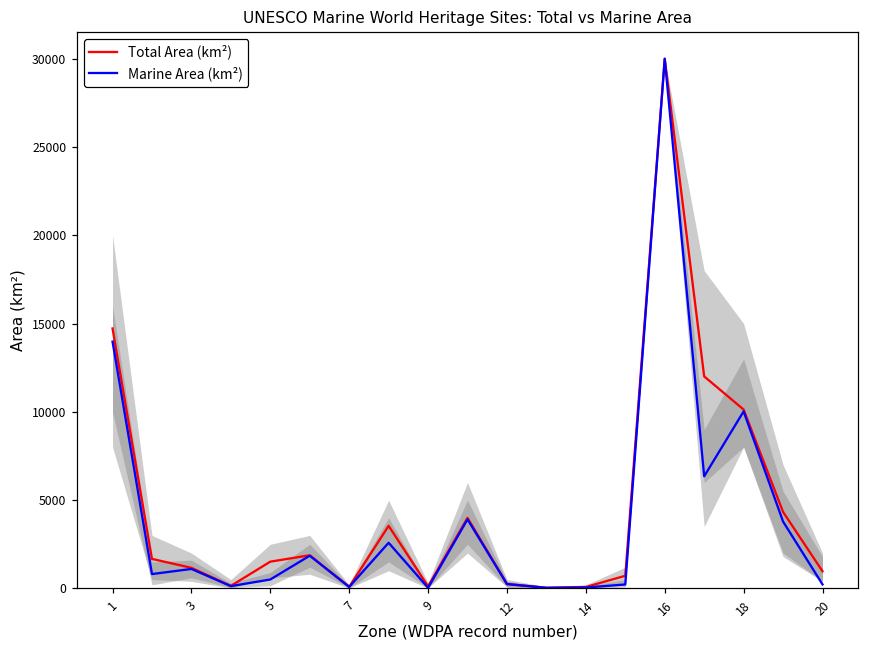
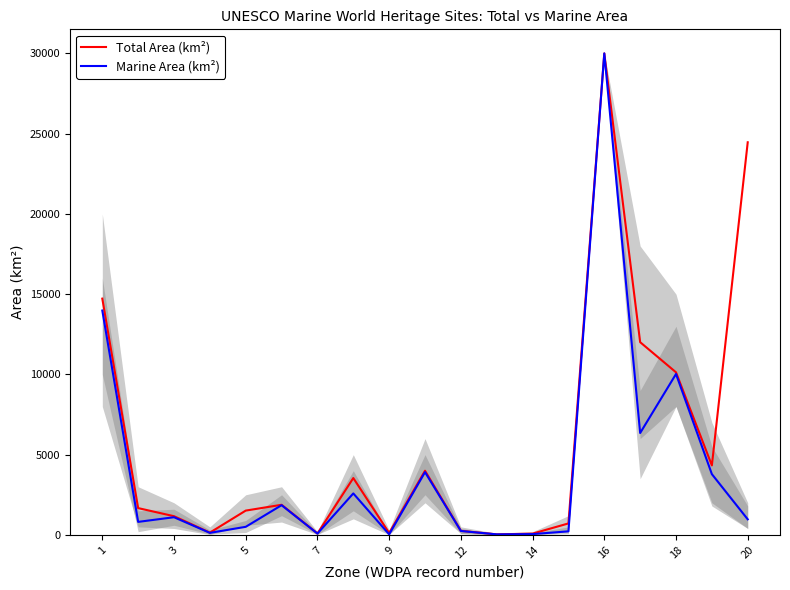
Total Area (km²), 20: 1000 -> 24500
Marine Area (km²), 20: 200 -> 1000
